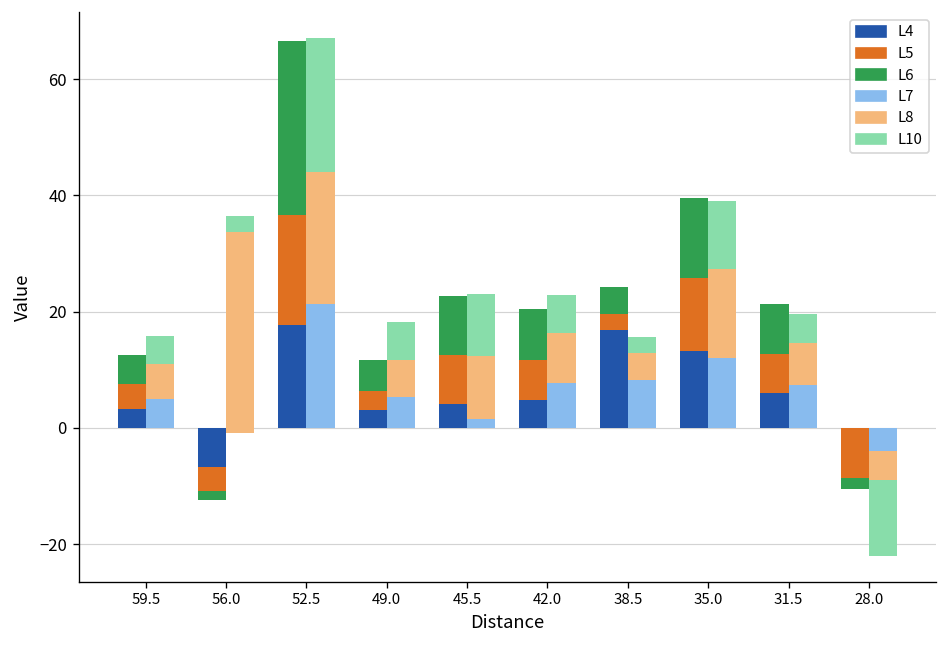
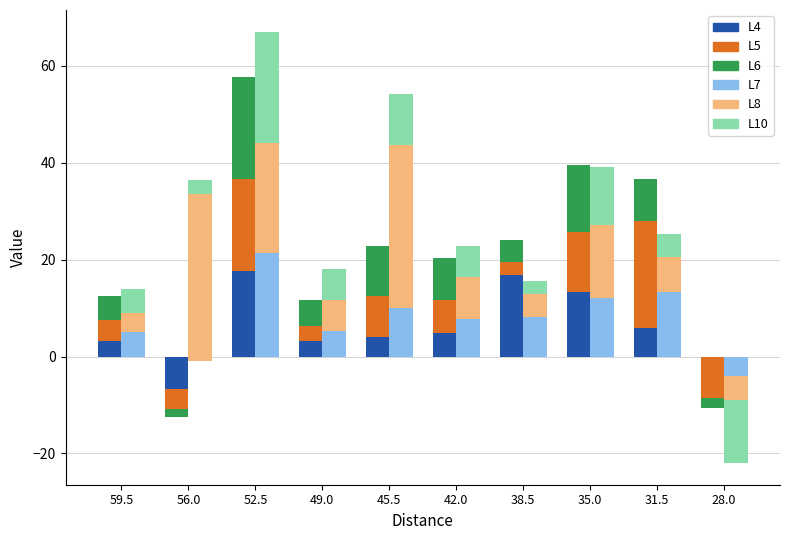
L8, 59.5: 6 -> 4
L6, 52.5: 30 -> 21
L7, 45.5: 1 -> 10
L8, 45.5: 11 -> 34
L5, 31.5: 7 -> 22
L7, 31.5: 7 -> 13
